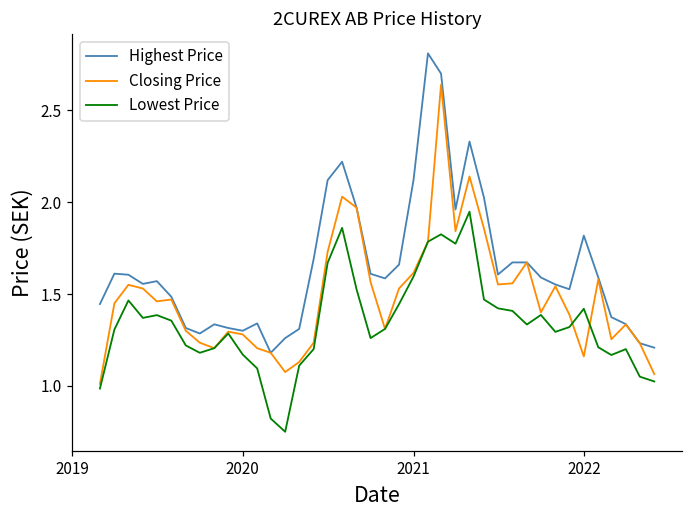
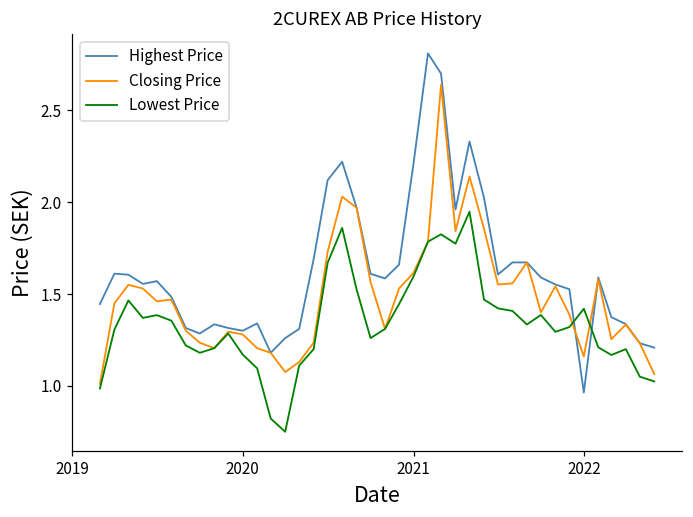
Highest Price, 2021: 2.12 -> 2.21
Highest Price, 2022: 1.82 -> 0.96
